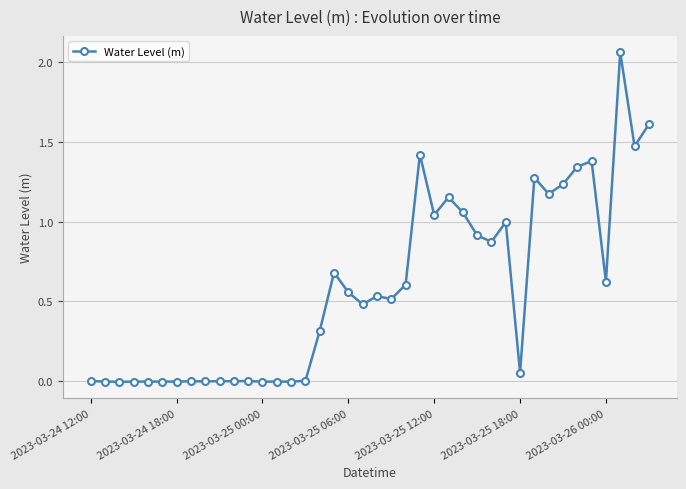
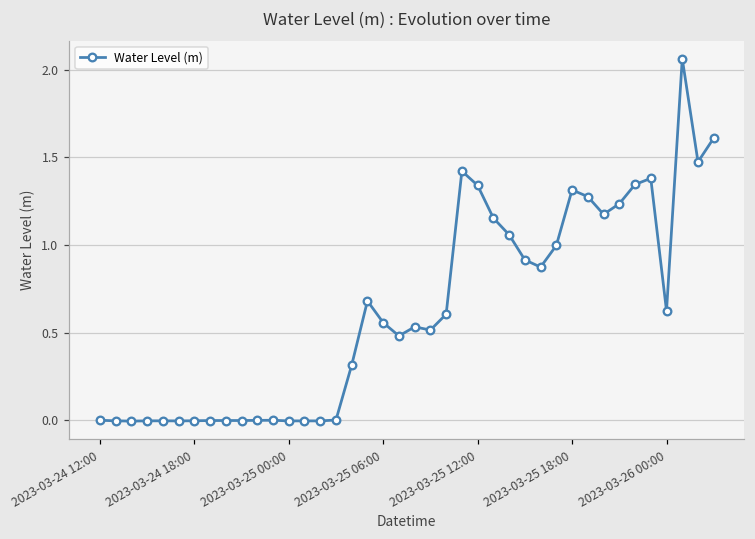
2023-03-25 12:00: 1.04 -> 1.34
2023-03-25 18:00: 0.05 -> 1.31
